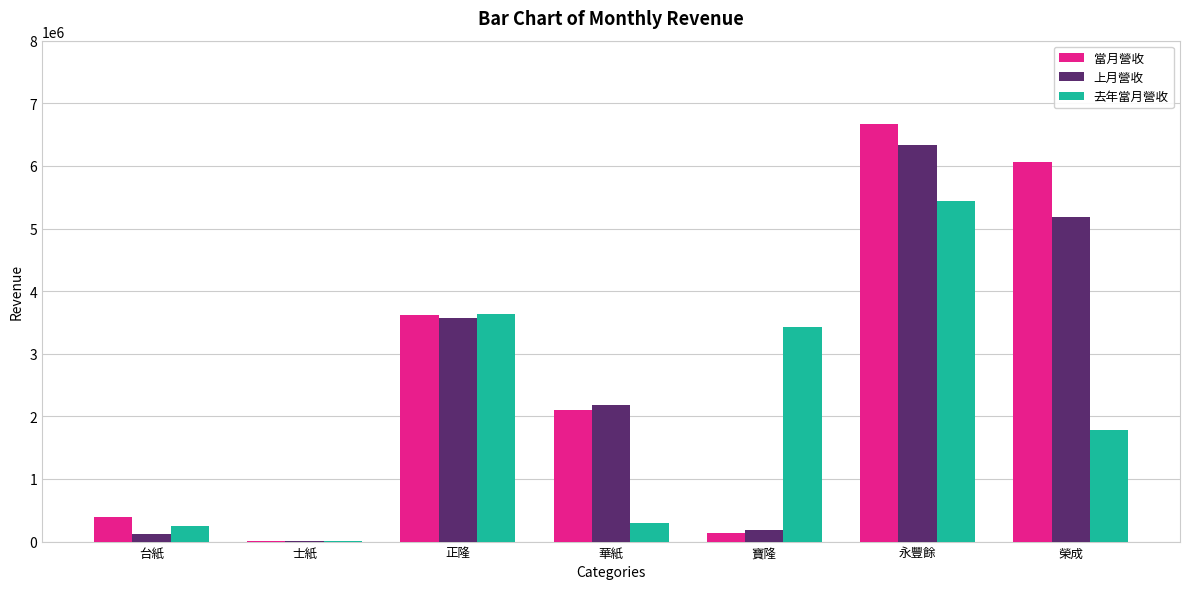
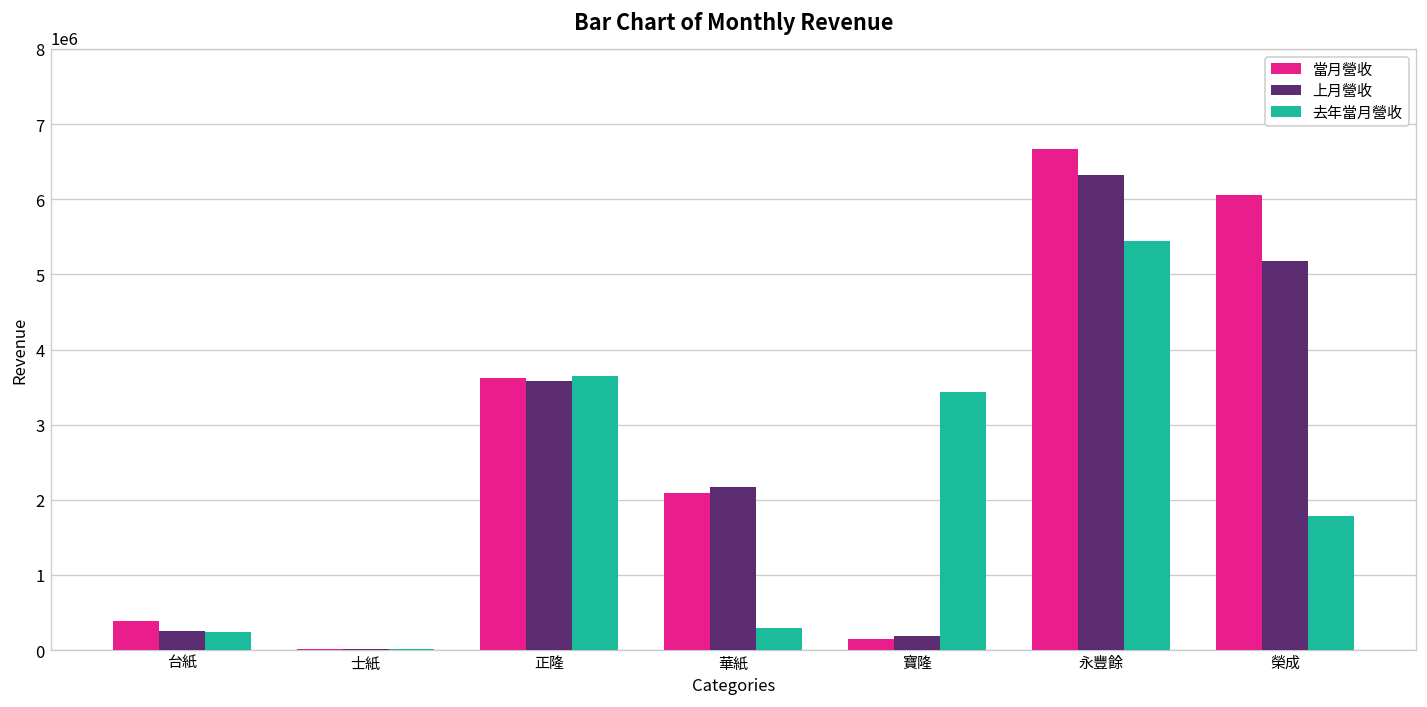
上月營收, 台紙: 100000 -> 300000
